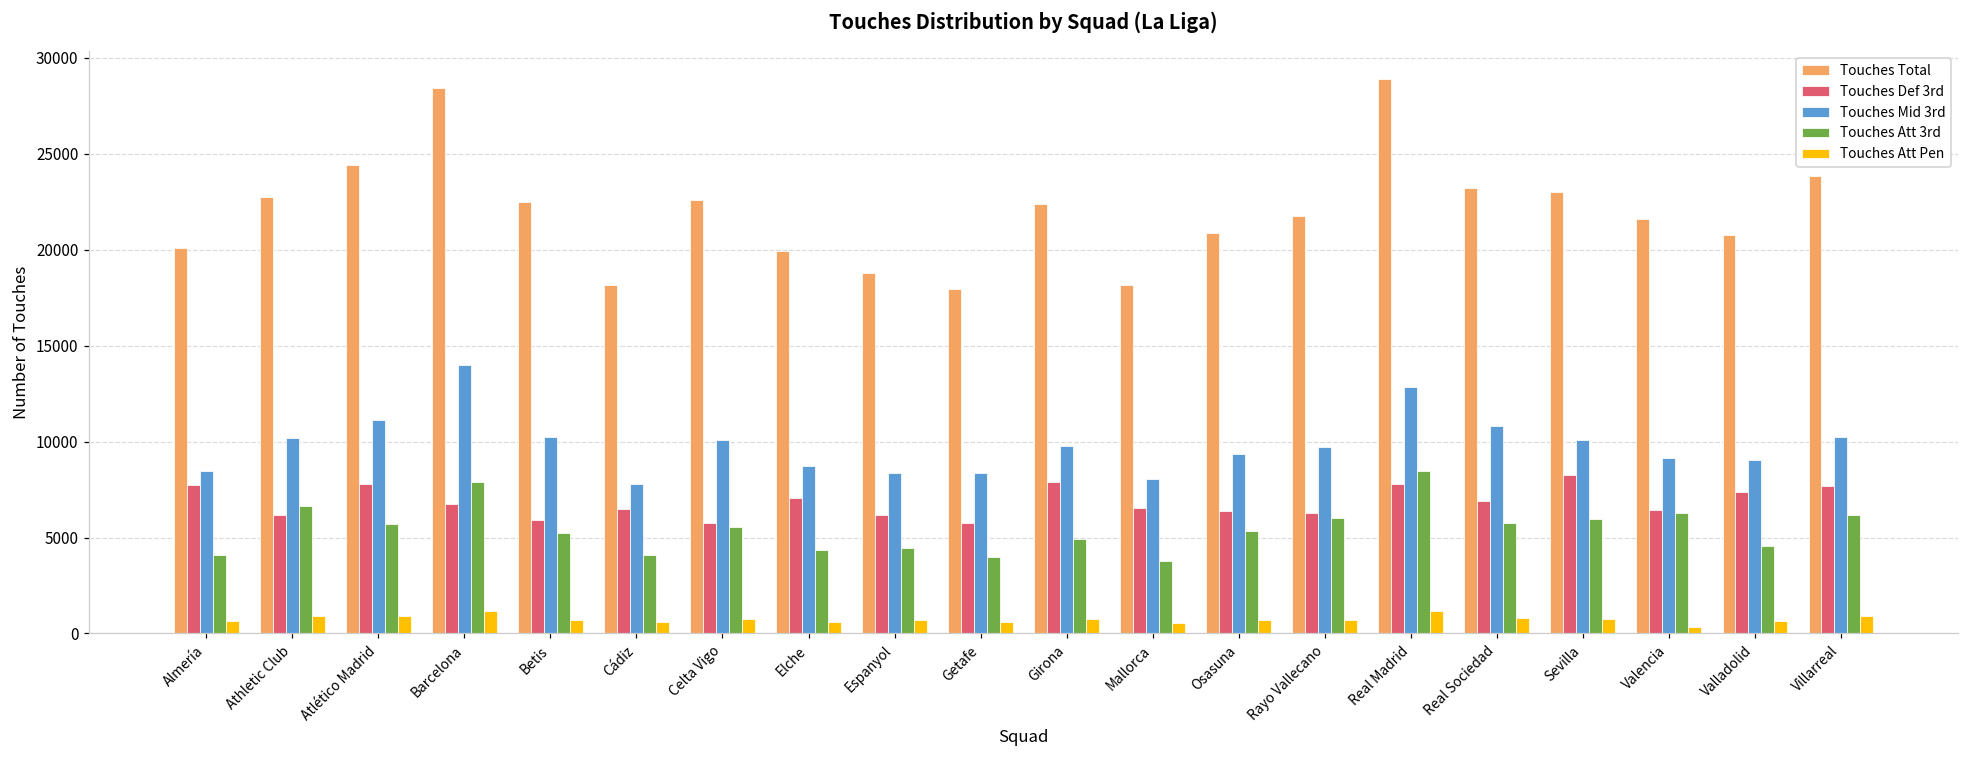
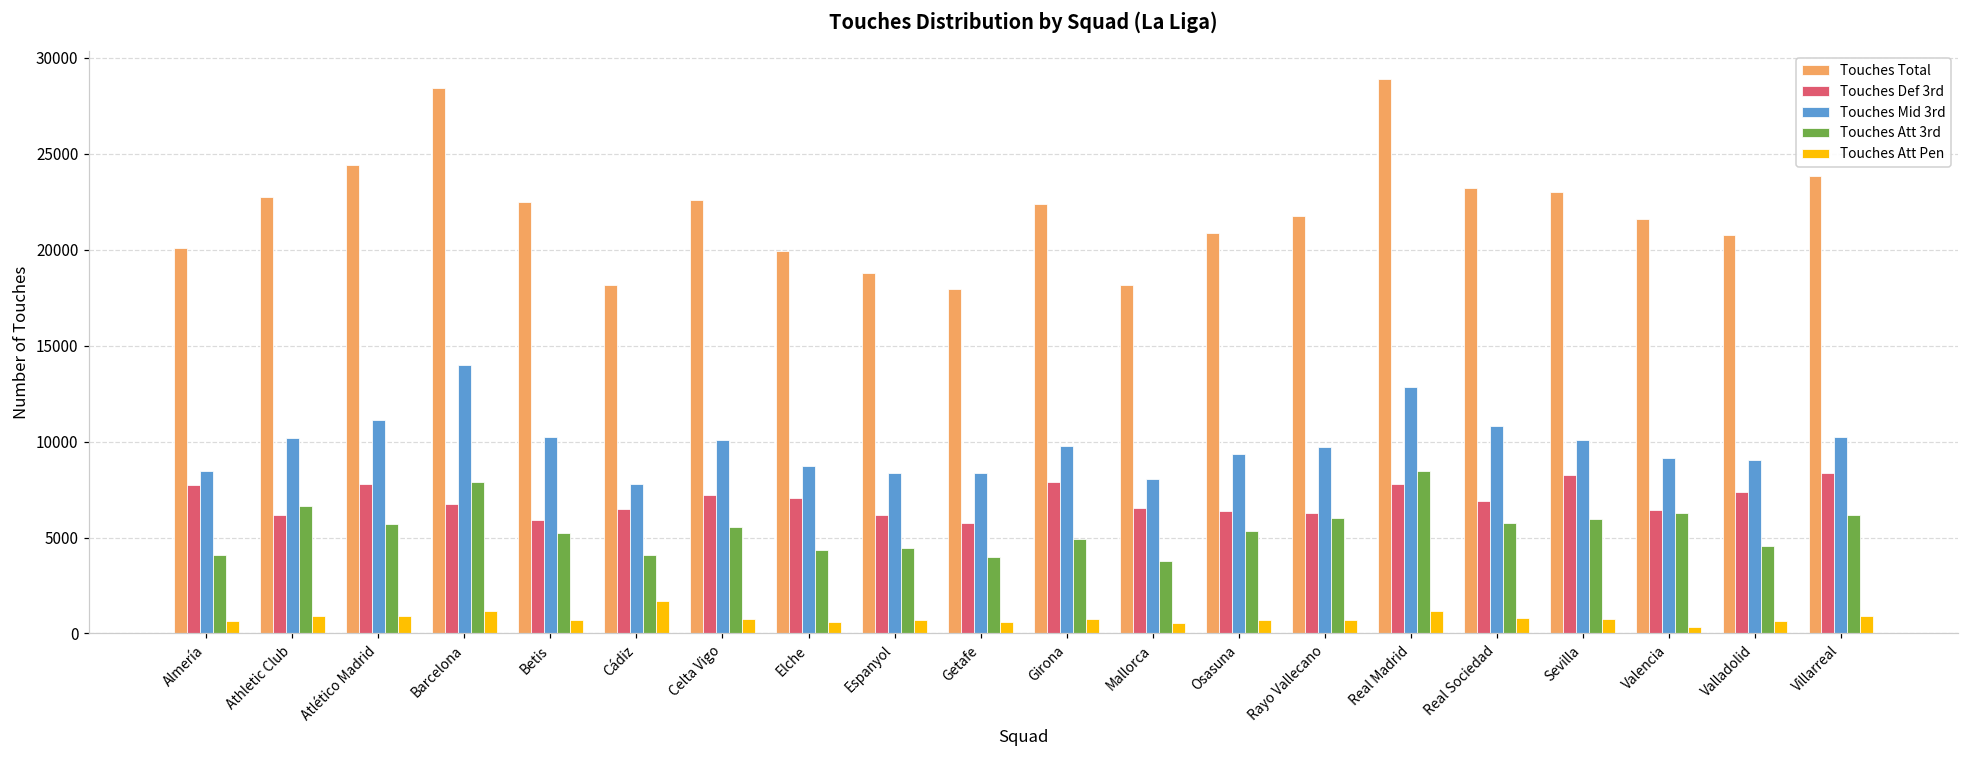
Touches Att Pen, Cádiz: 600 -> 1700
Touches Def 3rd, Celta Vigo: 5800 -> 7200
Touches Def 3rd, Villarreal: 7700 -> 8300
